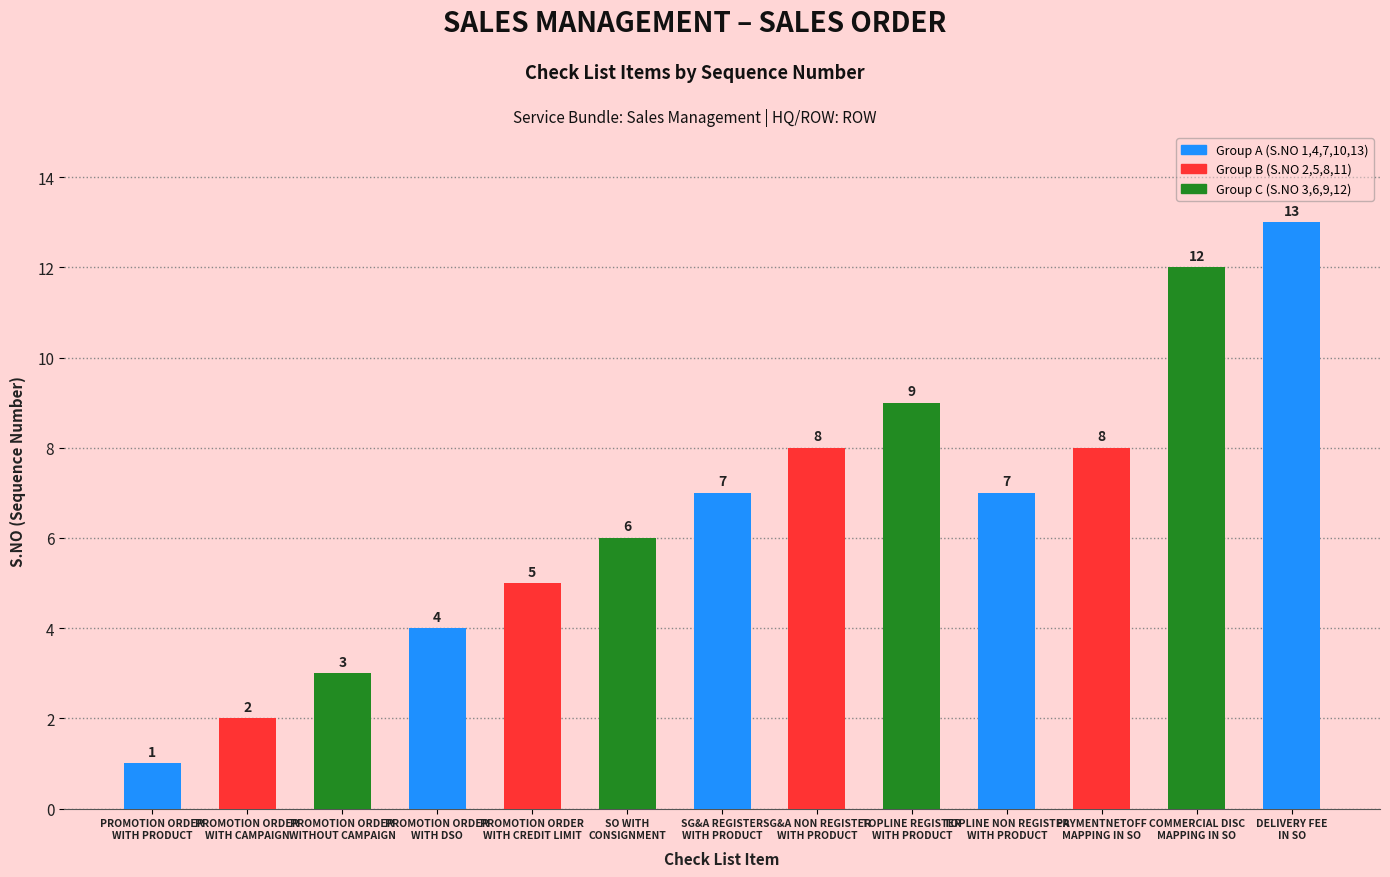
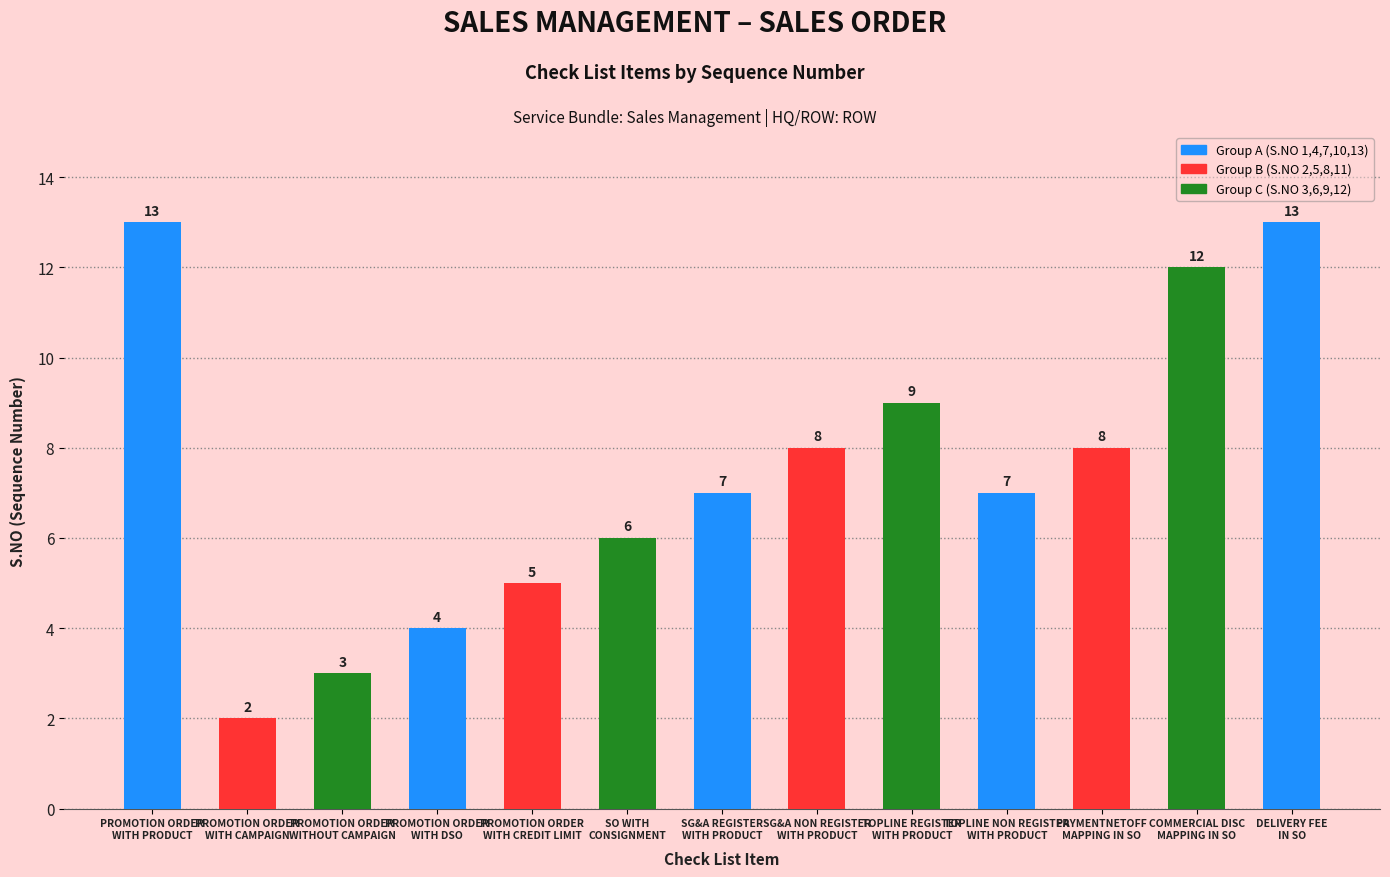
PROMOTION ORDER WITH PRODUCT: 1 -> 13
